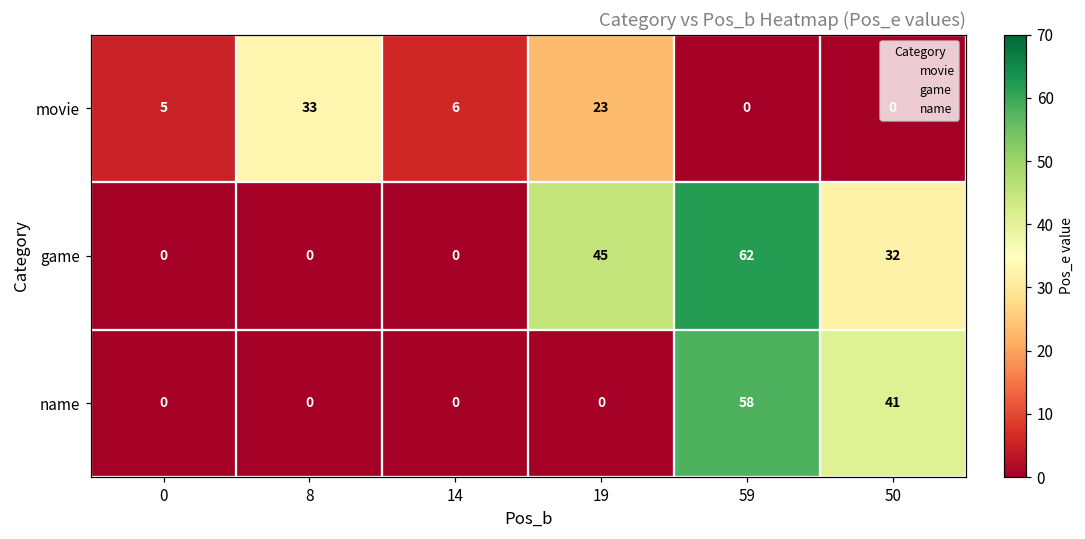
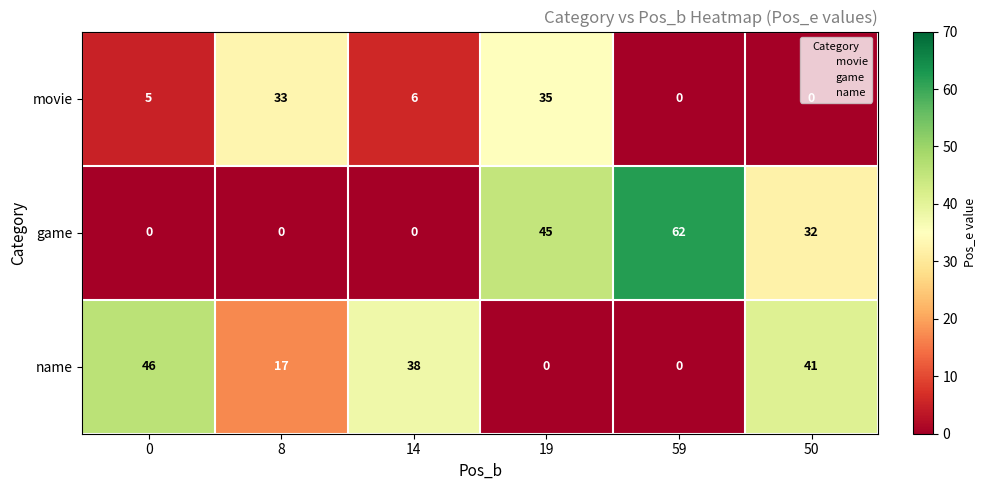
movie, 19: 23 -> 35
name, 0: 0 -> 46
name, 8: 0 -> 17
name, 14: 0 -> 38
name, 59: 58 -> 0
